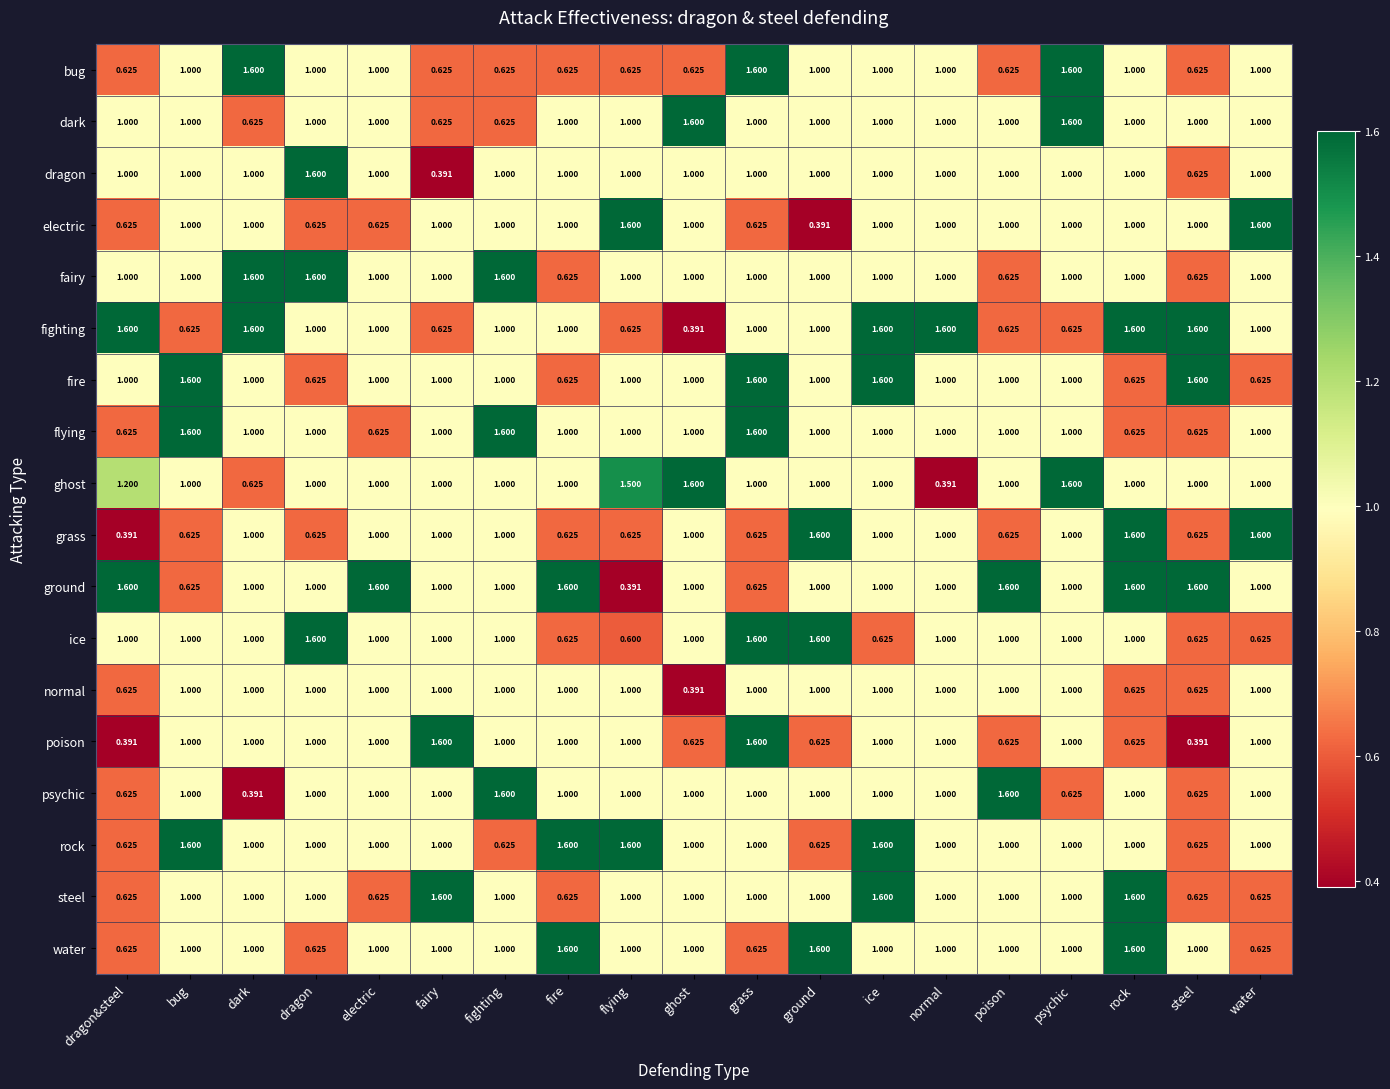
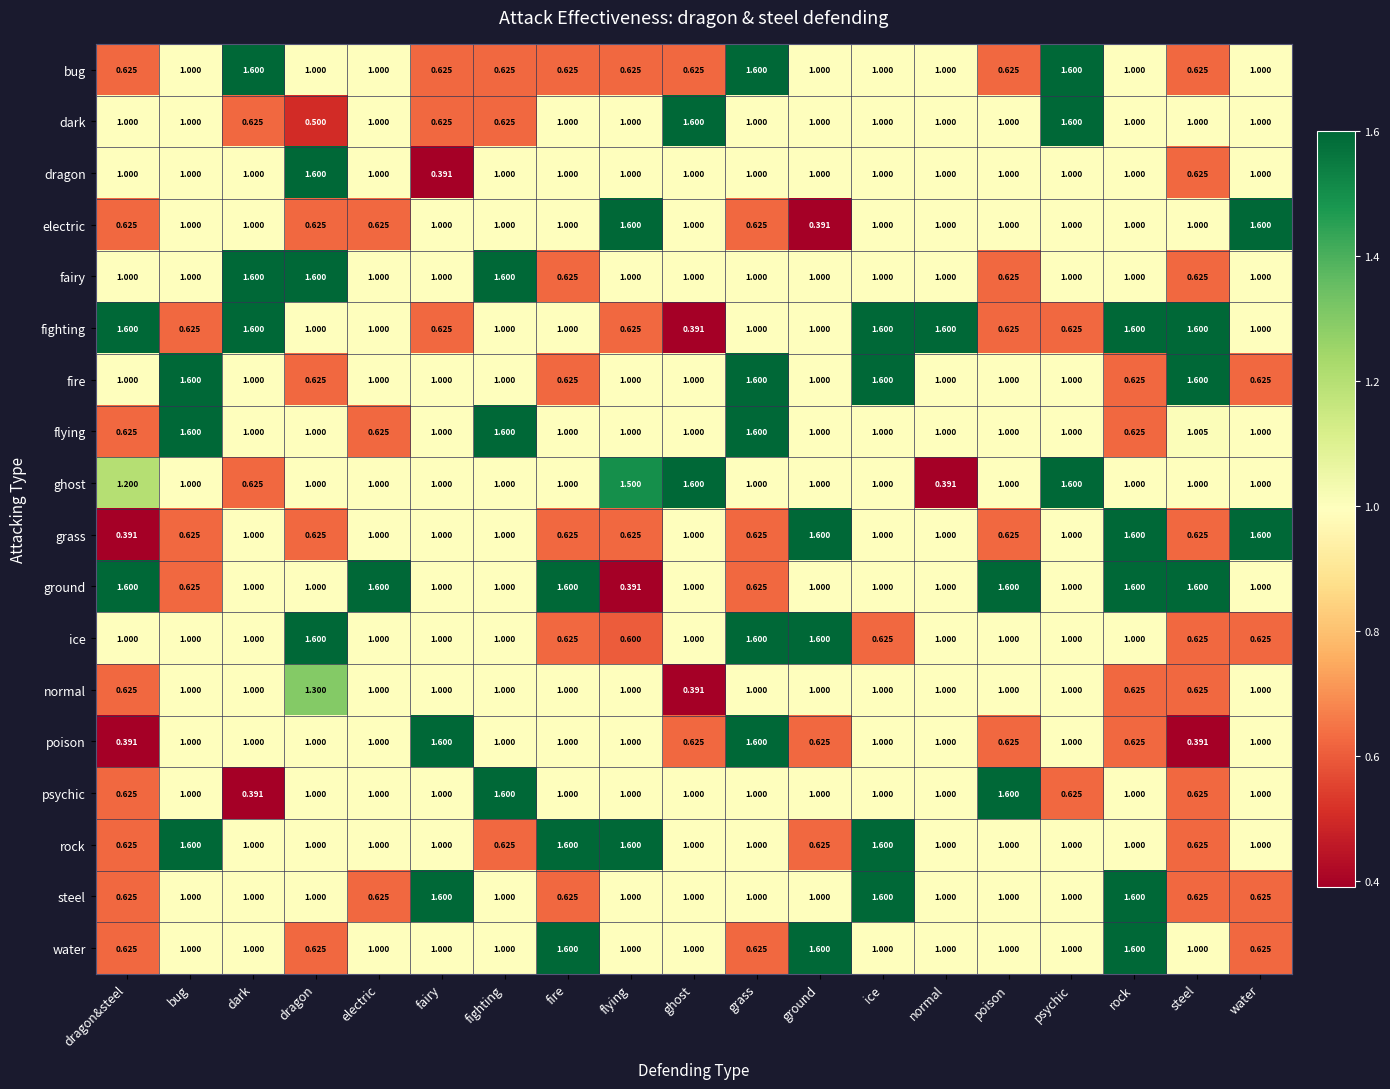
dark, dragon: 1.000 -> 0.500
flying, steel: 0.625 -> 1.005
normal, dragon: 1.000 -> 1.300
